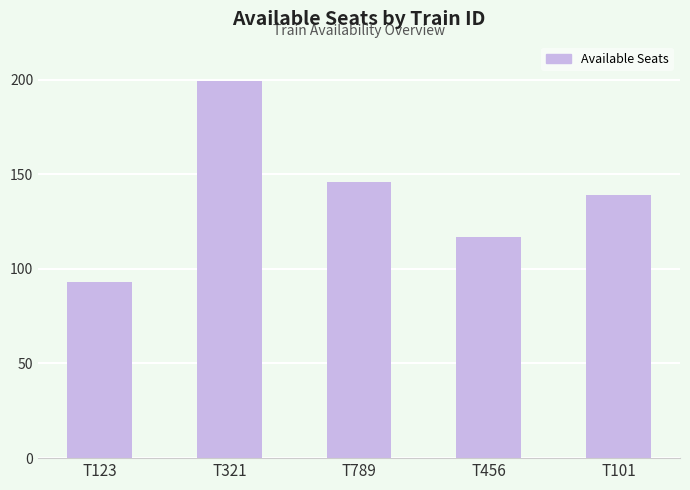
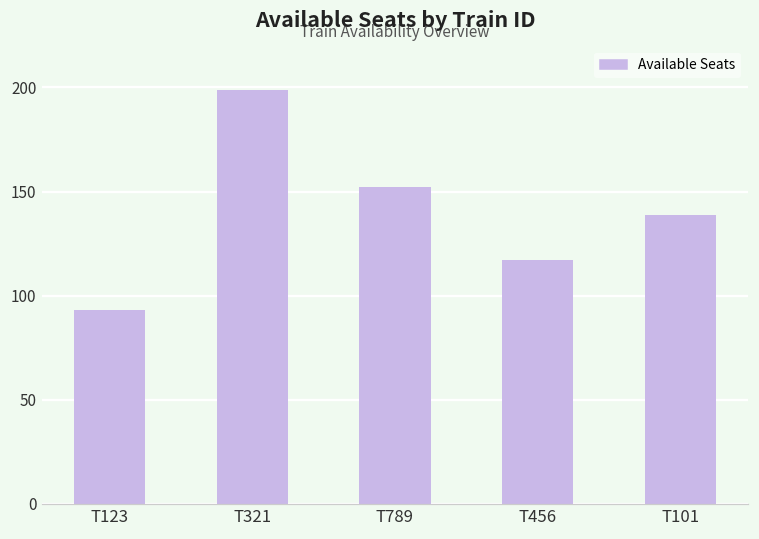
T789: 146 -> 152
